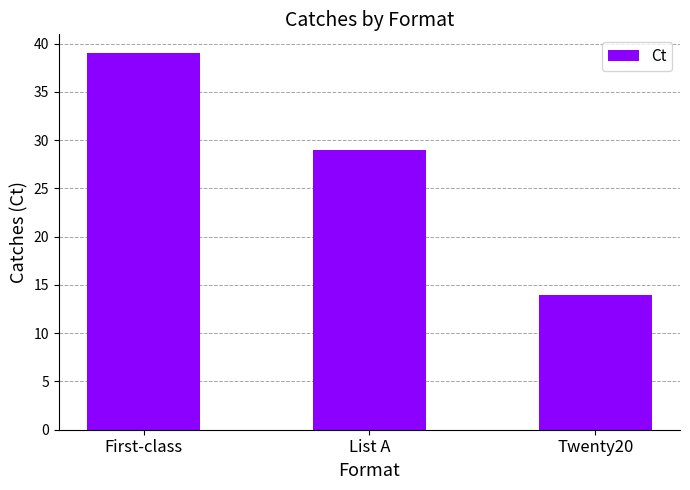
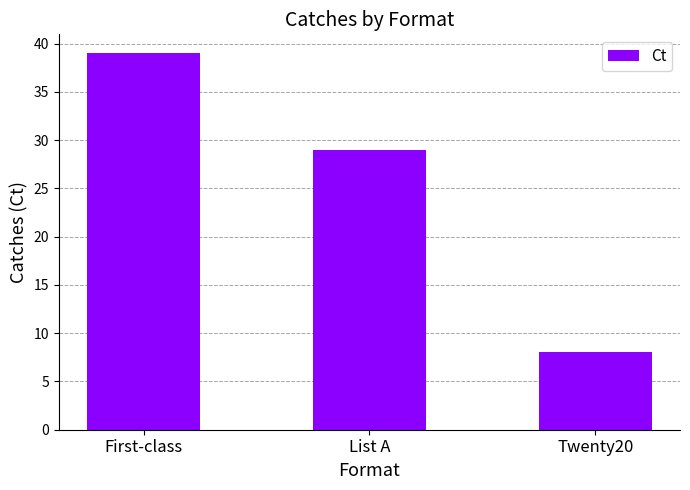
Twenty20: 14 -> 8
